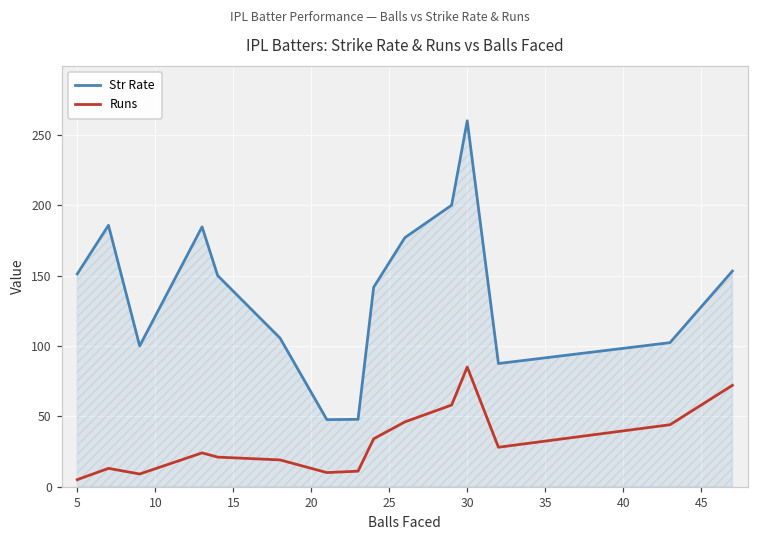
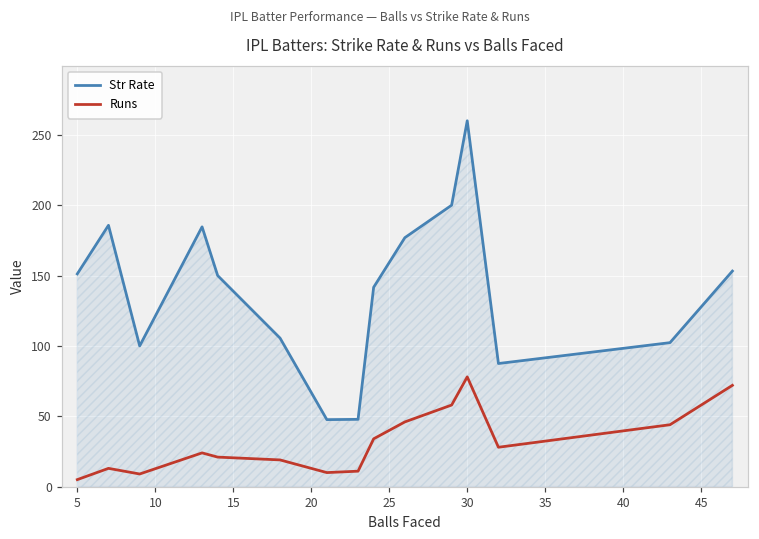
Runs, 30: 85 -> 78
